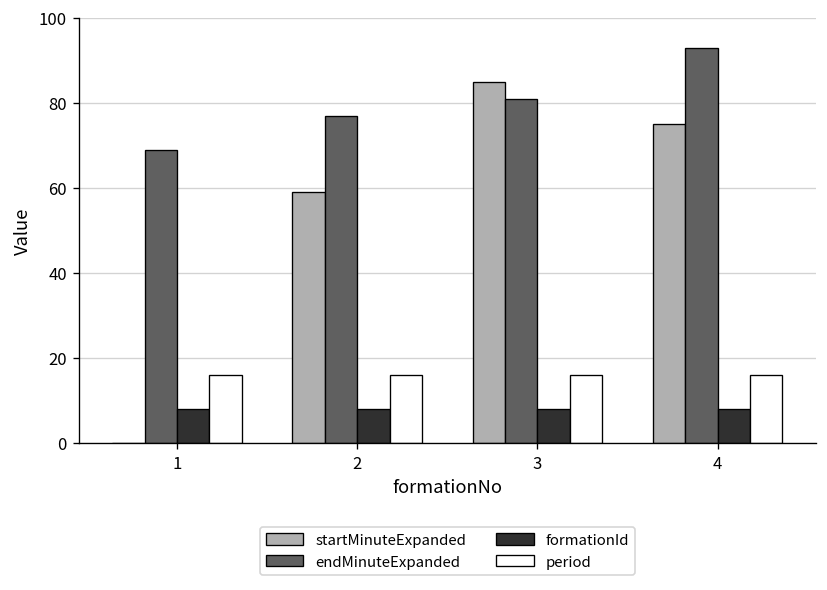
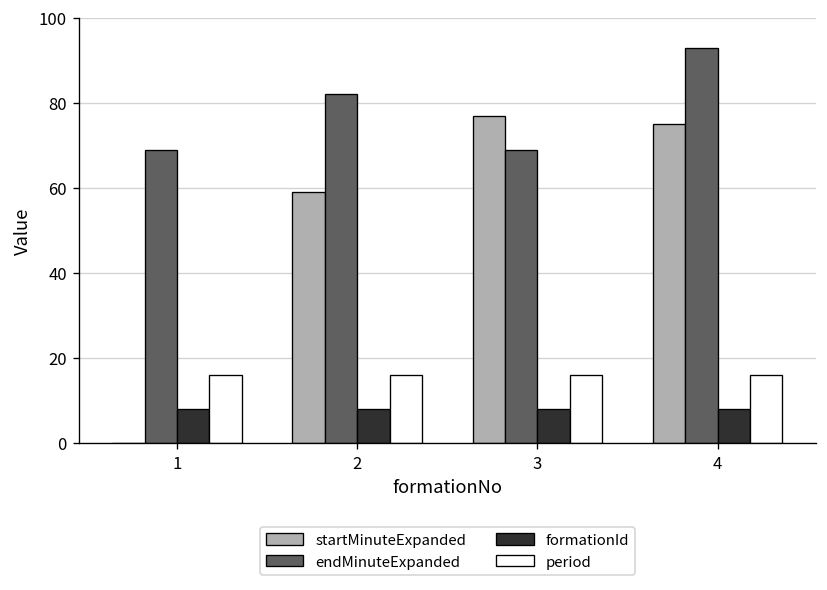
endMinuteExpanded, 2: 77 -> 82
startMinuteExpanded, 3: 85 -> 77
endMinuteExpanded, 3: 81 -> 69
